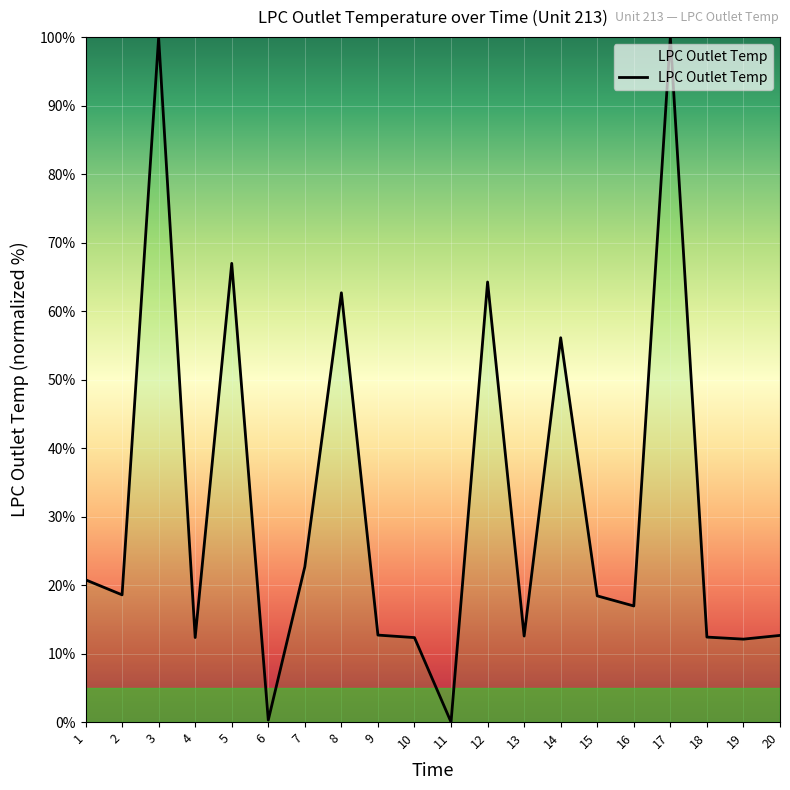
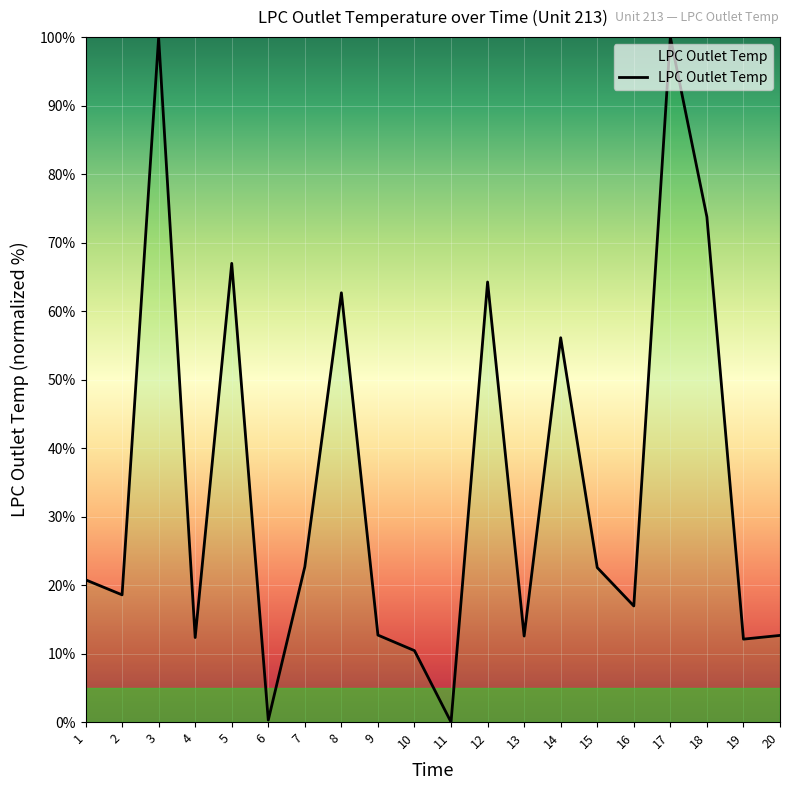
10: 12% -> 10%
15: 18% -> 23%
18: 12% -> 74%
